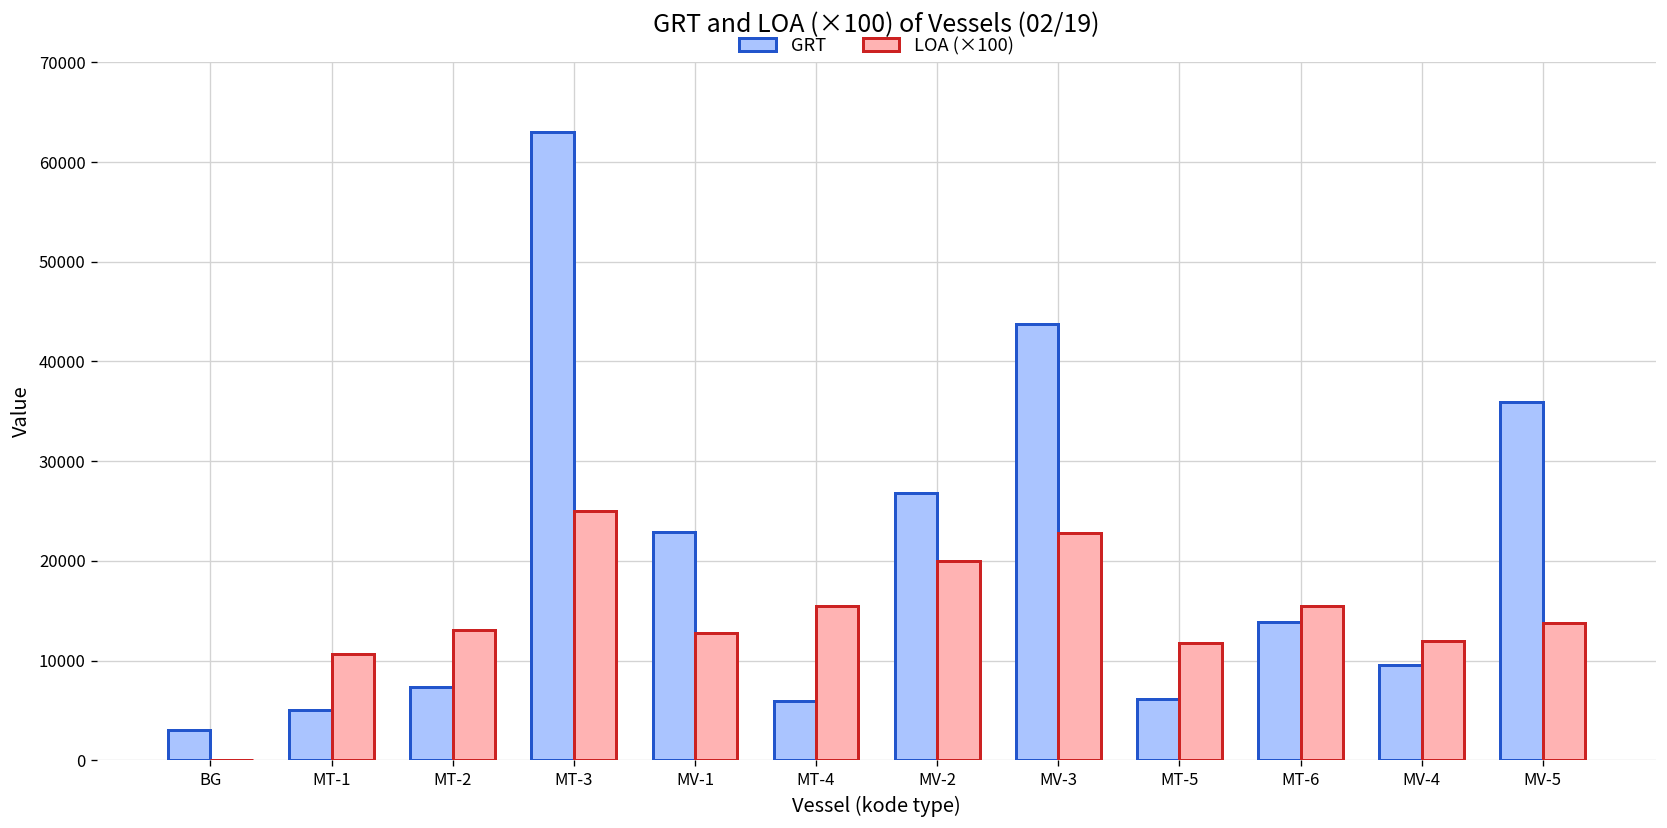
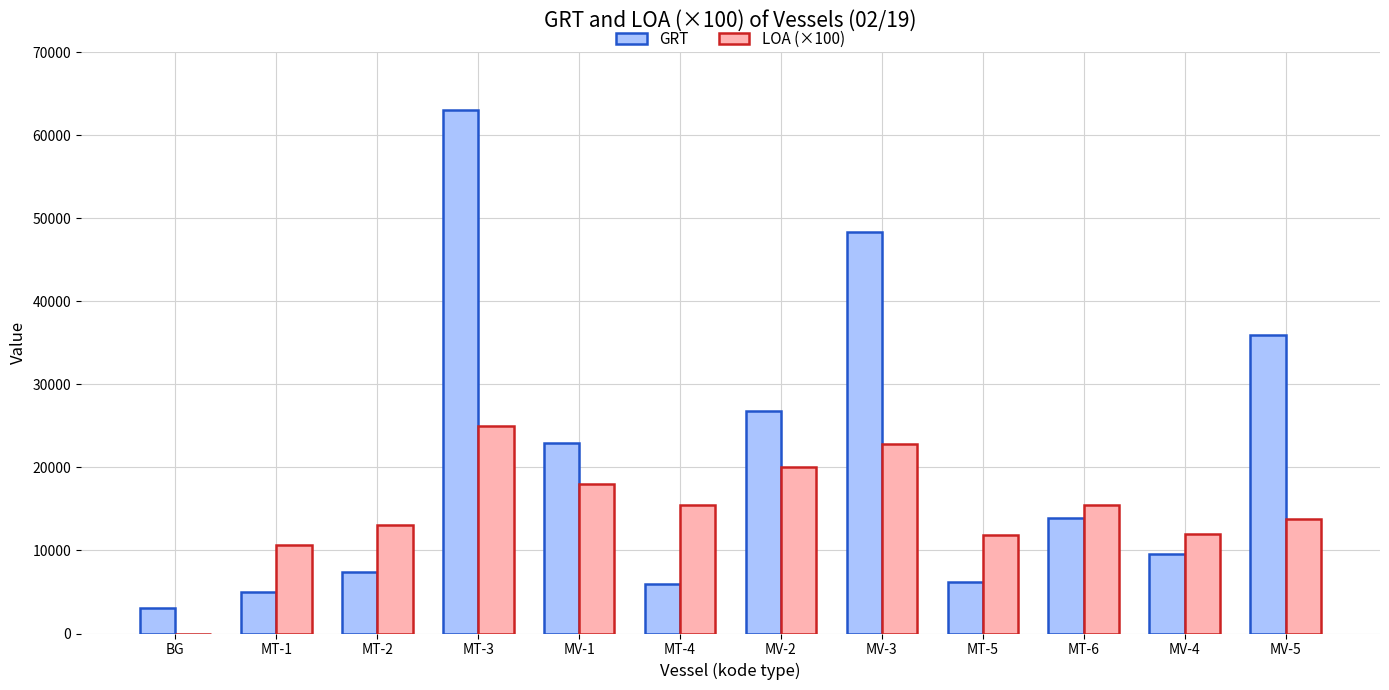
LOA (×100), MV-1: 13000 -> 18000
GRT, MV-3: 44000 -> 48000
